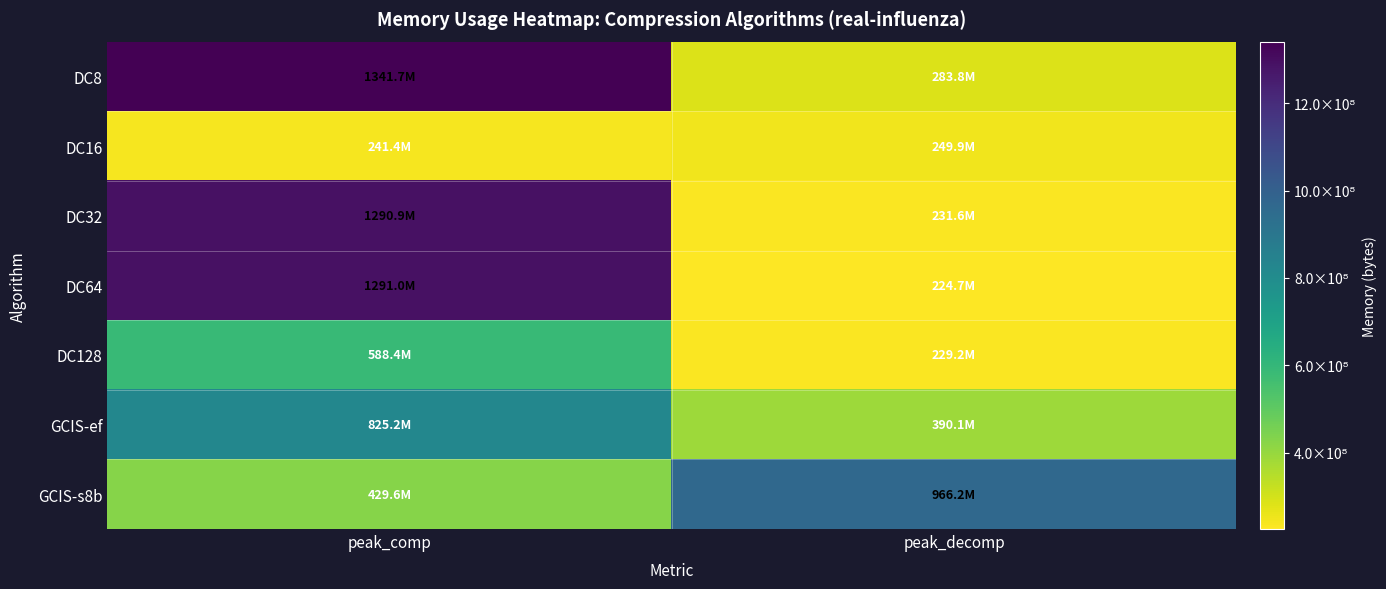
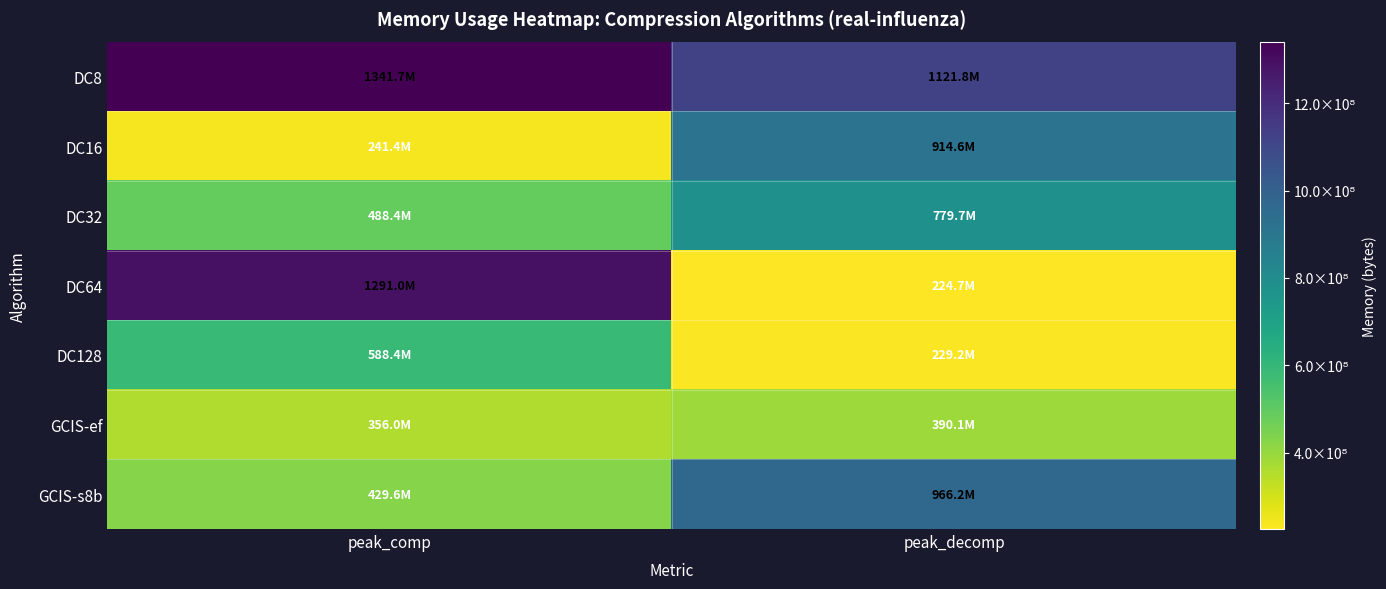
DC8, peak_decomp: 283.8M -> 1121.8M
DC16, peak_decomp: 249.9M -> 914.6M
DC32, peak_comp: 1290.9M -> 488.4M
DC32, peak_decomp: 231.6M -> 779.7M
GCIS-ef, peak_comp: 825.2M -> 356.0M
